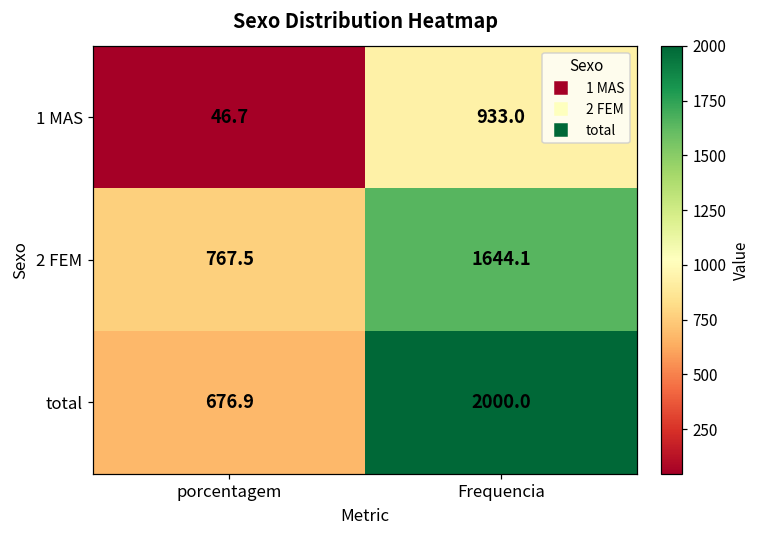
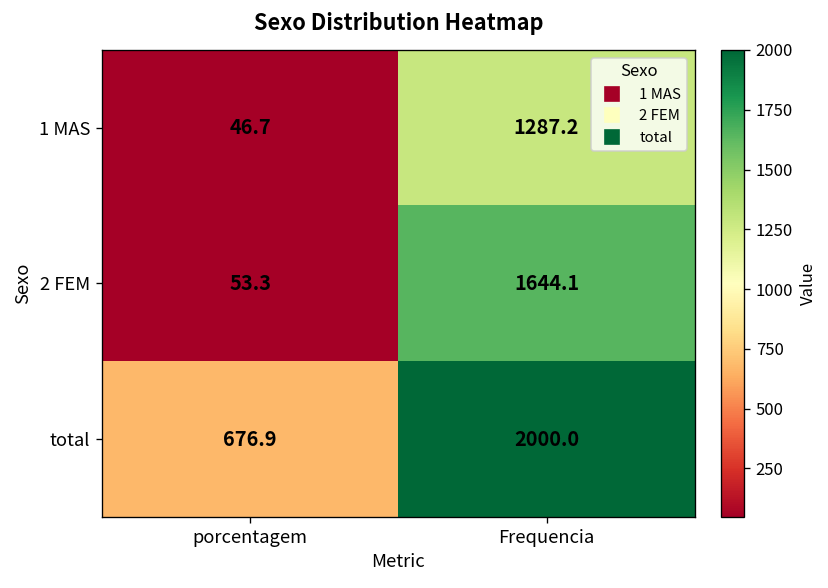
1 MAS, Frequencia: 933.0 -> 1287.2
2 FEM, porcentagem: 767.5 -> 53.3
